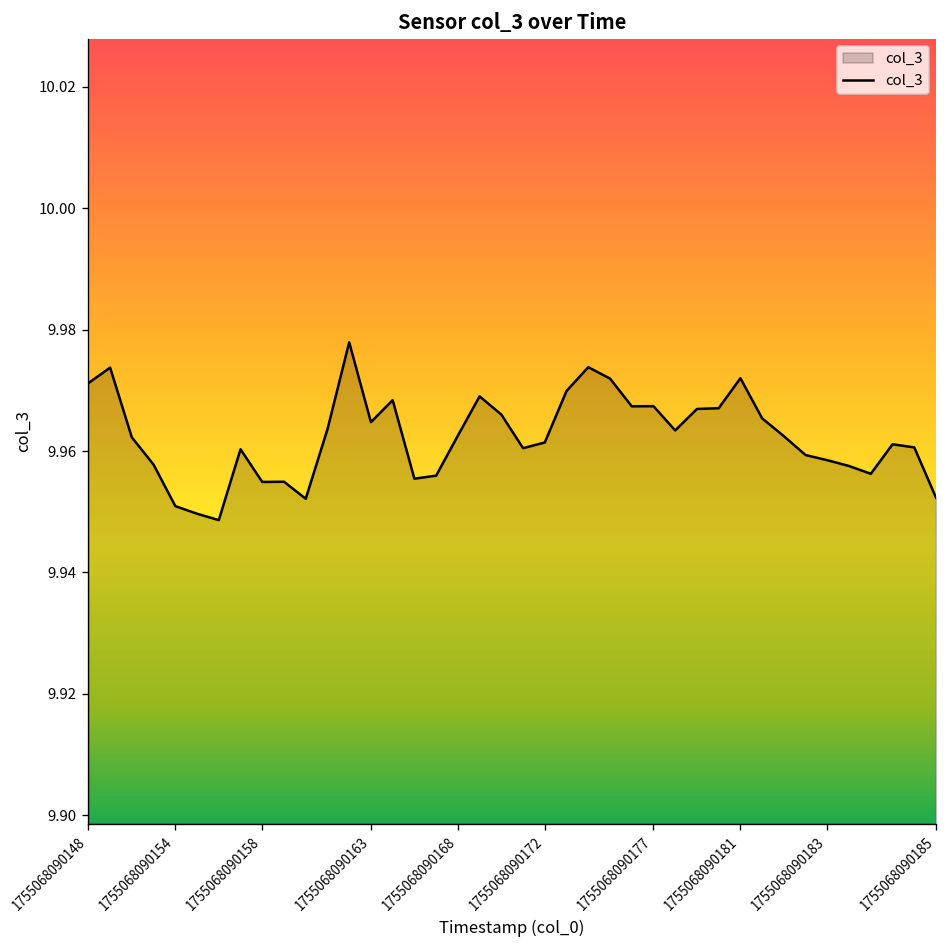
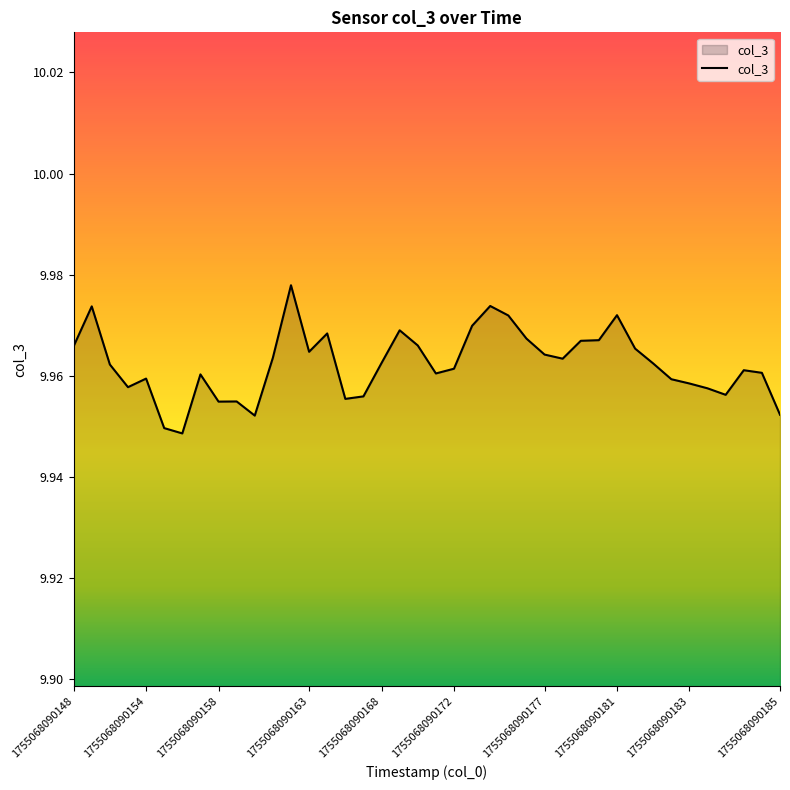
1755068090148: 9.971 -> 9.966
1755068090154: 9.951 -> 9.959
1755068090177: 9.967 -> 9.964
